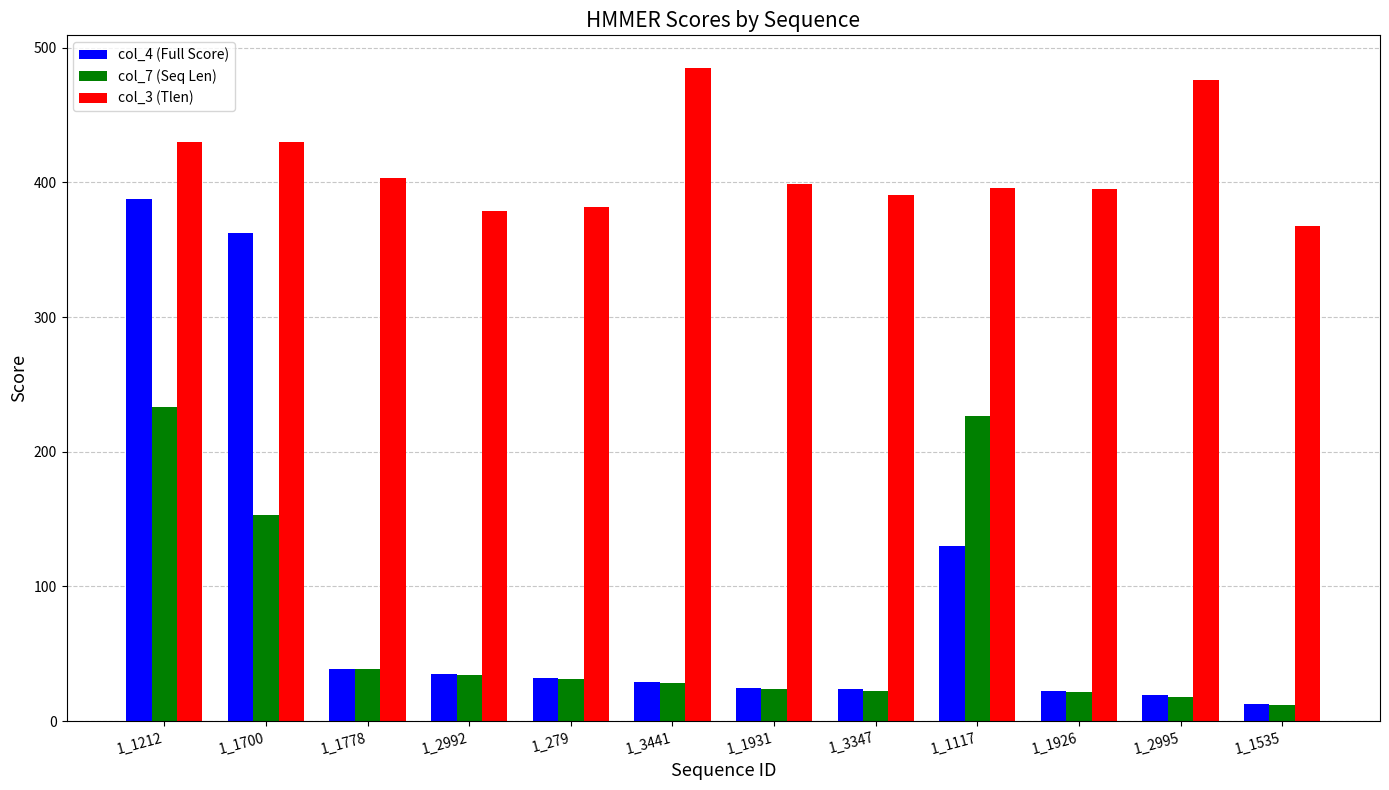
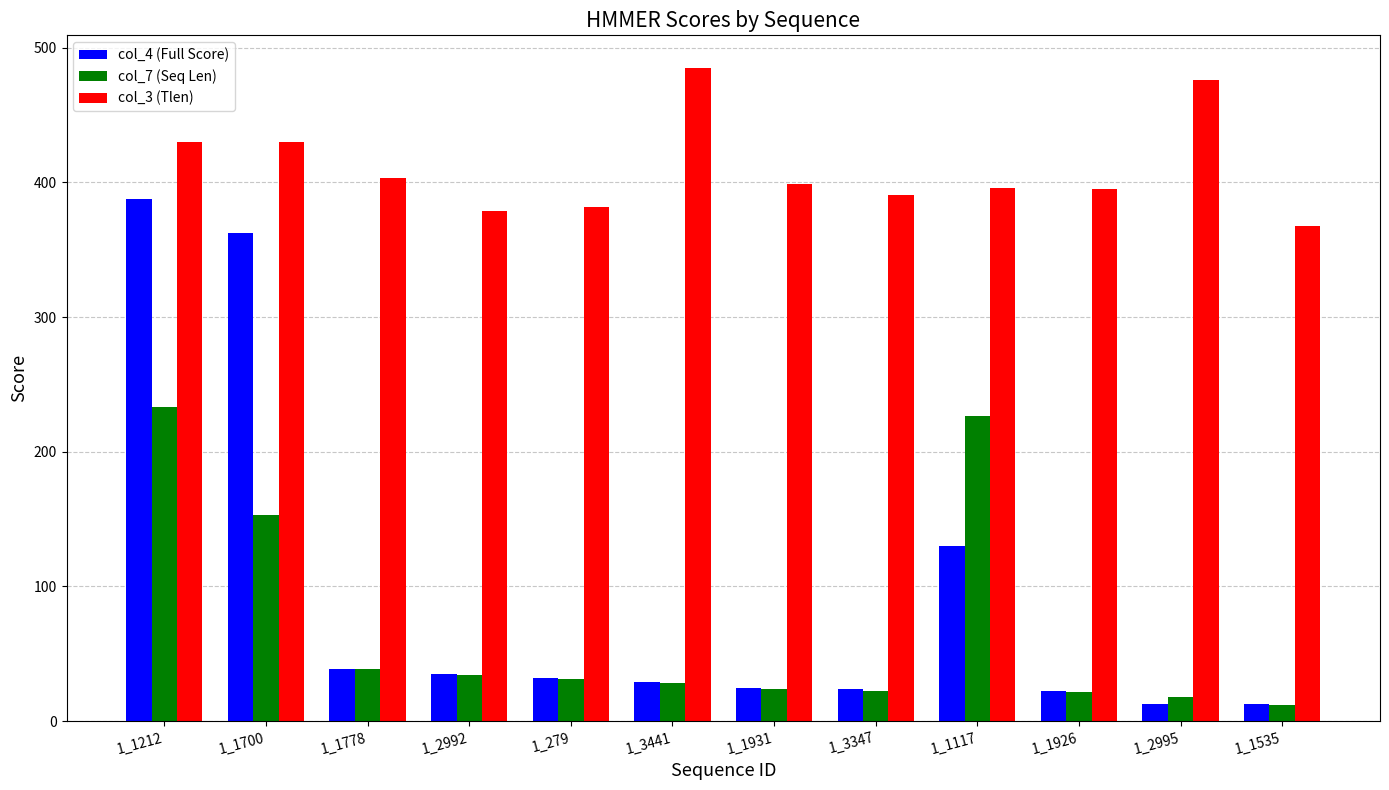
col_4 (Full Score), 1_2995: 20 -> 13
